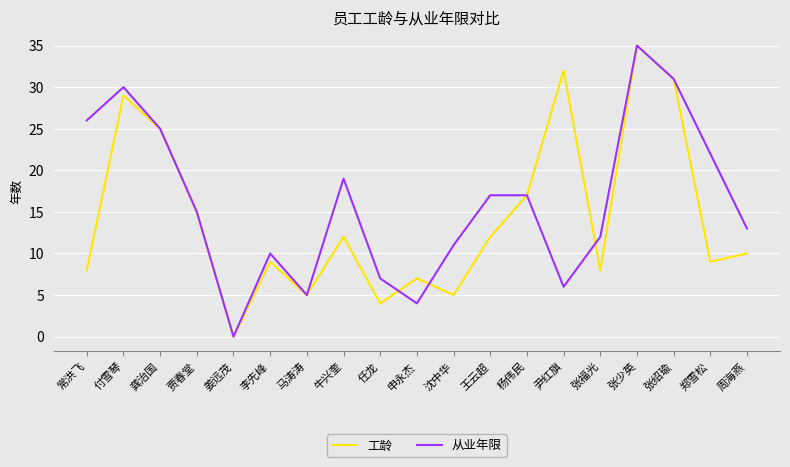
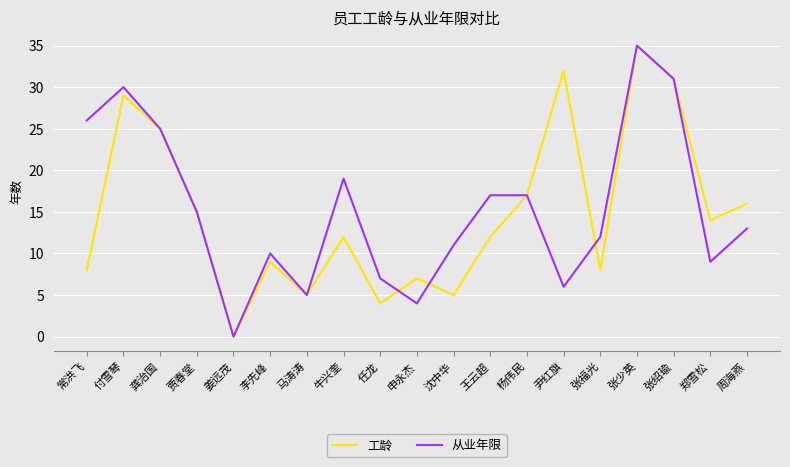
工龄, 郑雪松: 9 -> 14
从业年限, 郑雪松: 22 -> 9
工龄, 周海燕: 10 -> 16
